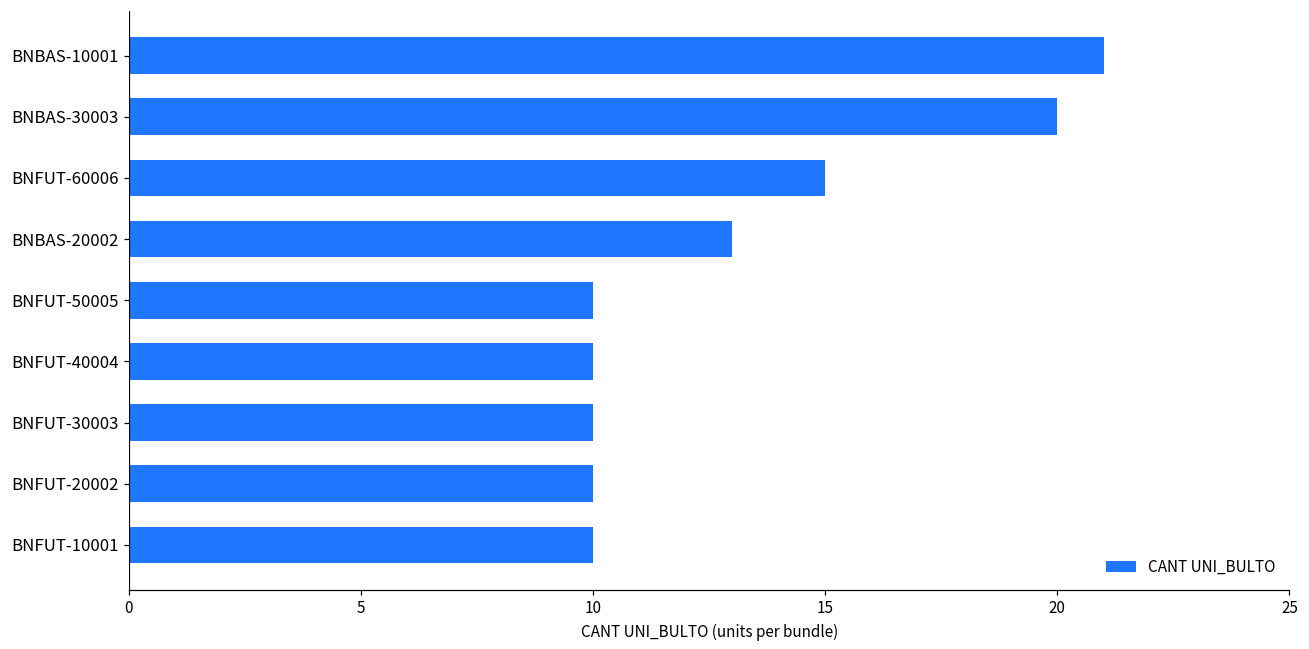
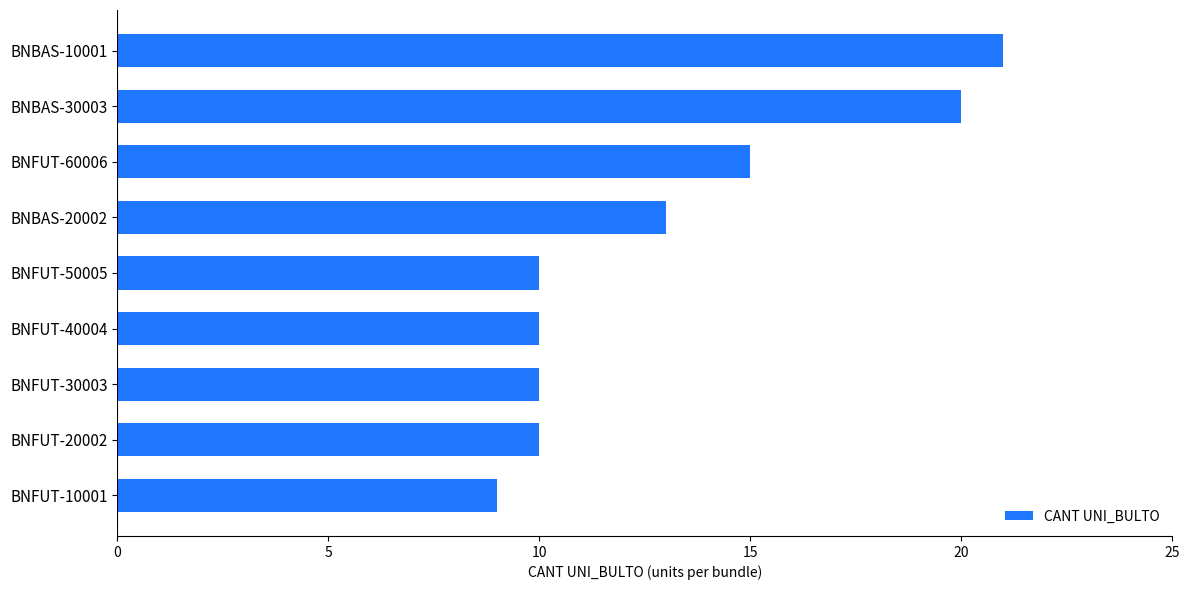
BNFUT-10001: 10 -> 9
